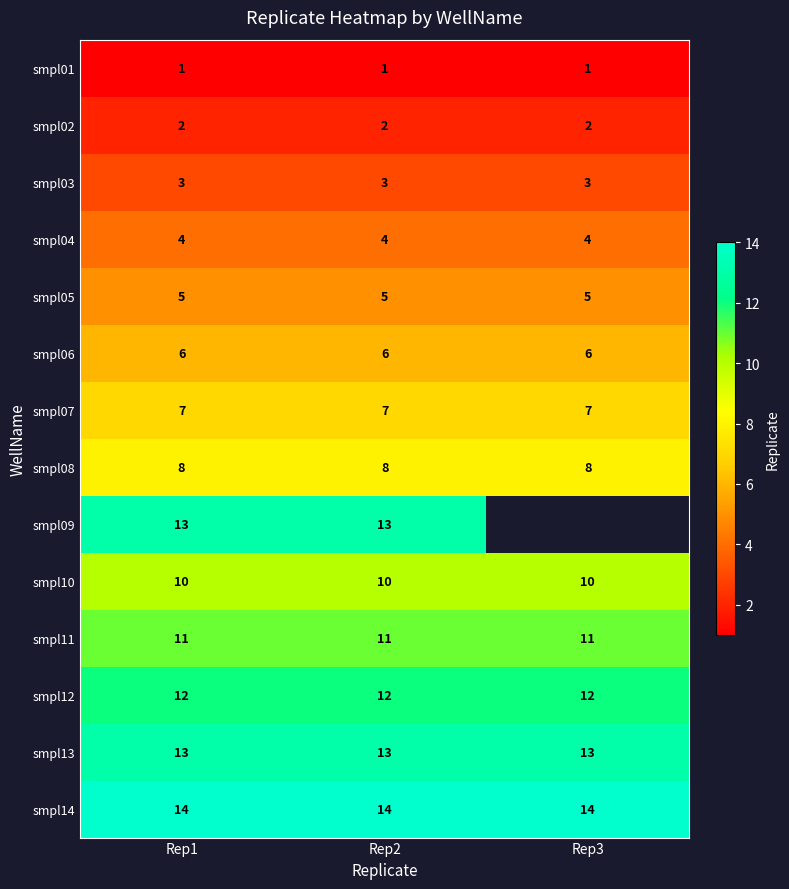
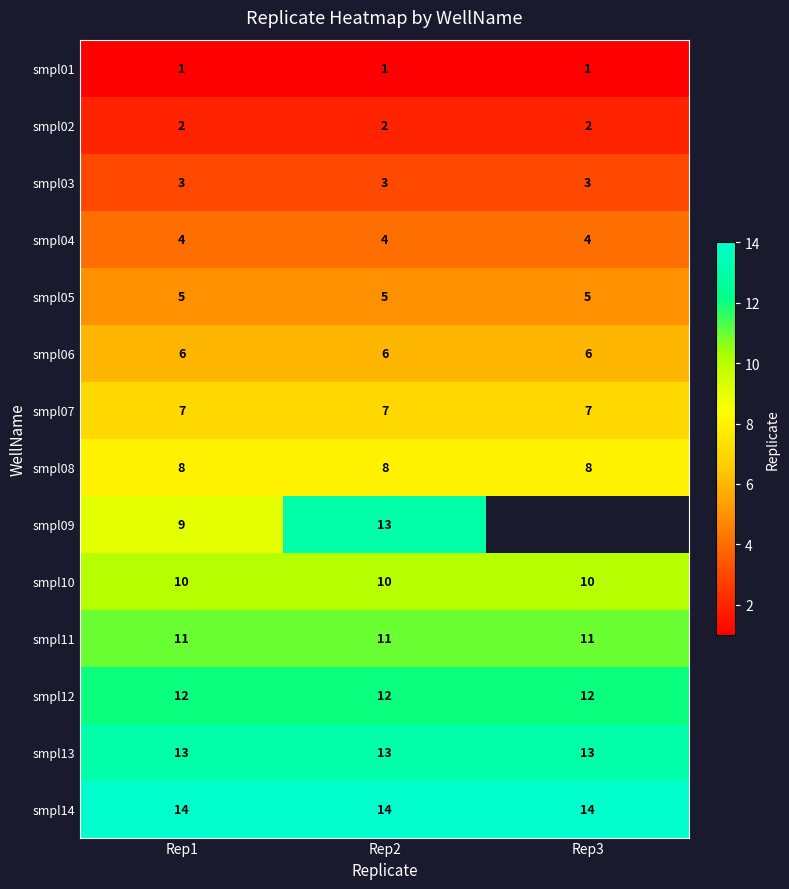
smpl09, Rep1: 13 -> 9
